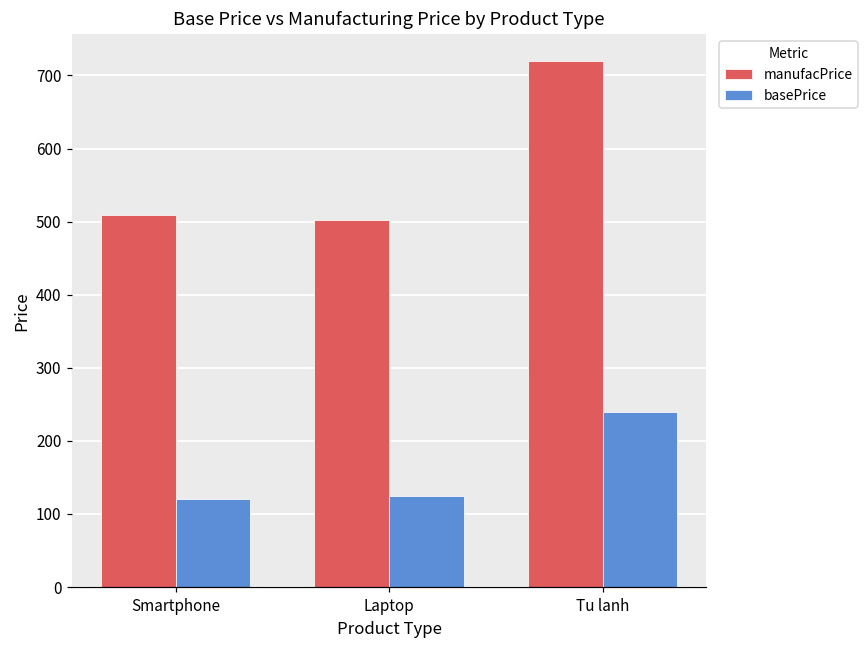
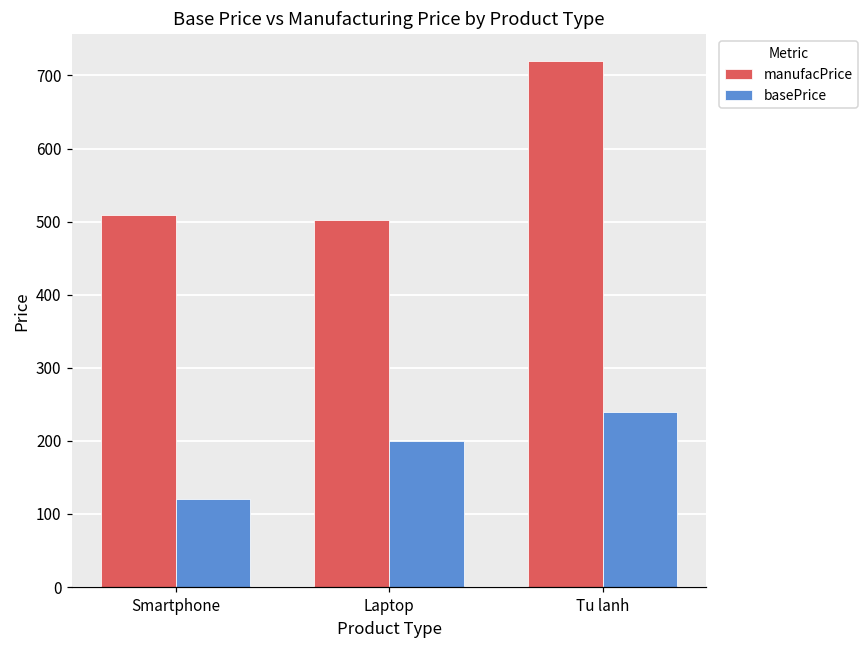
basePrice, Laptop: 120 -> 200
